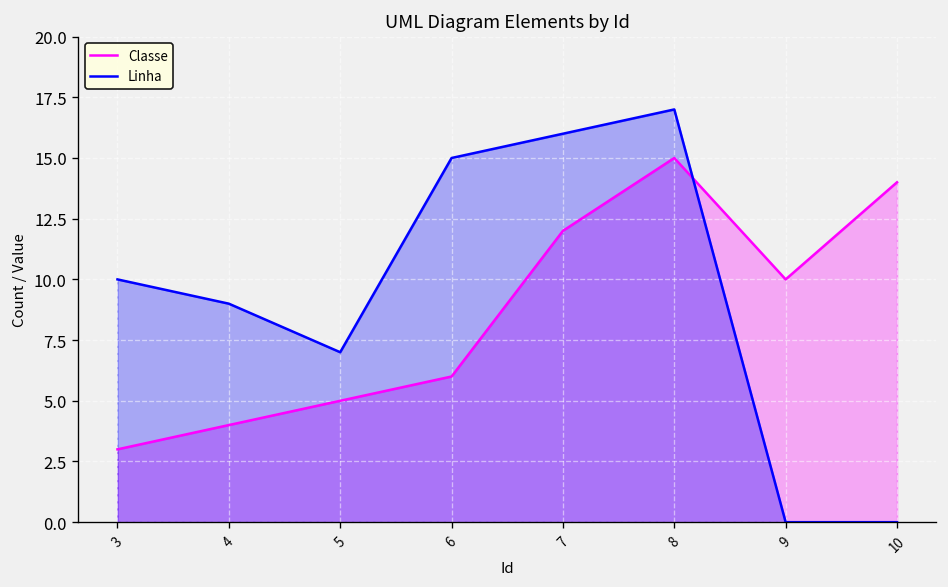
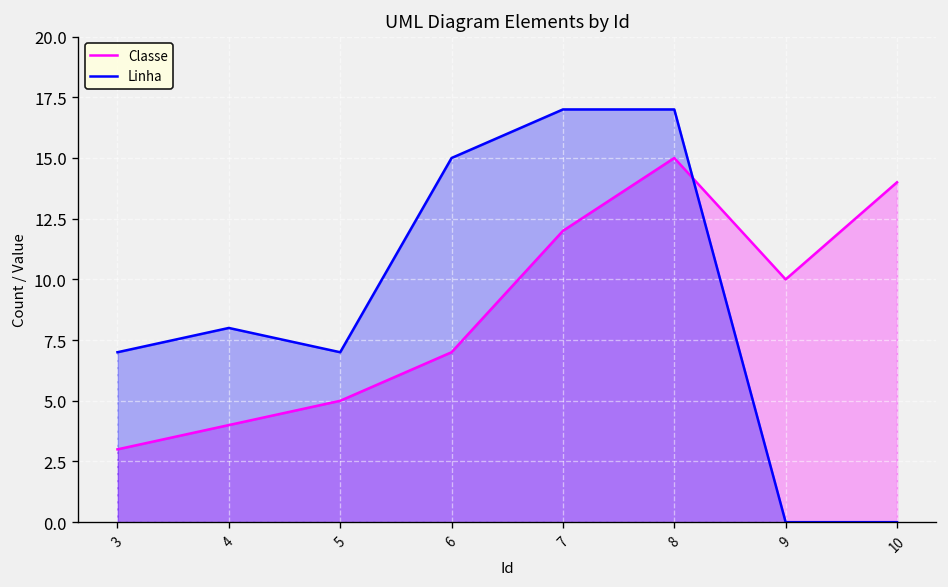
Linha, 3: 10 -> 7
Linha, 4: 9 -> 8
Classe, 6: 6 -> 7
Linha, 7: 16 -> 17
